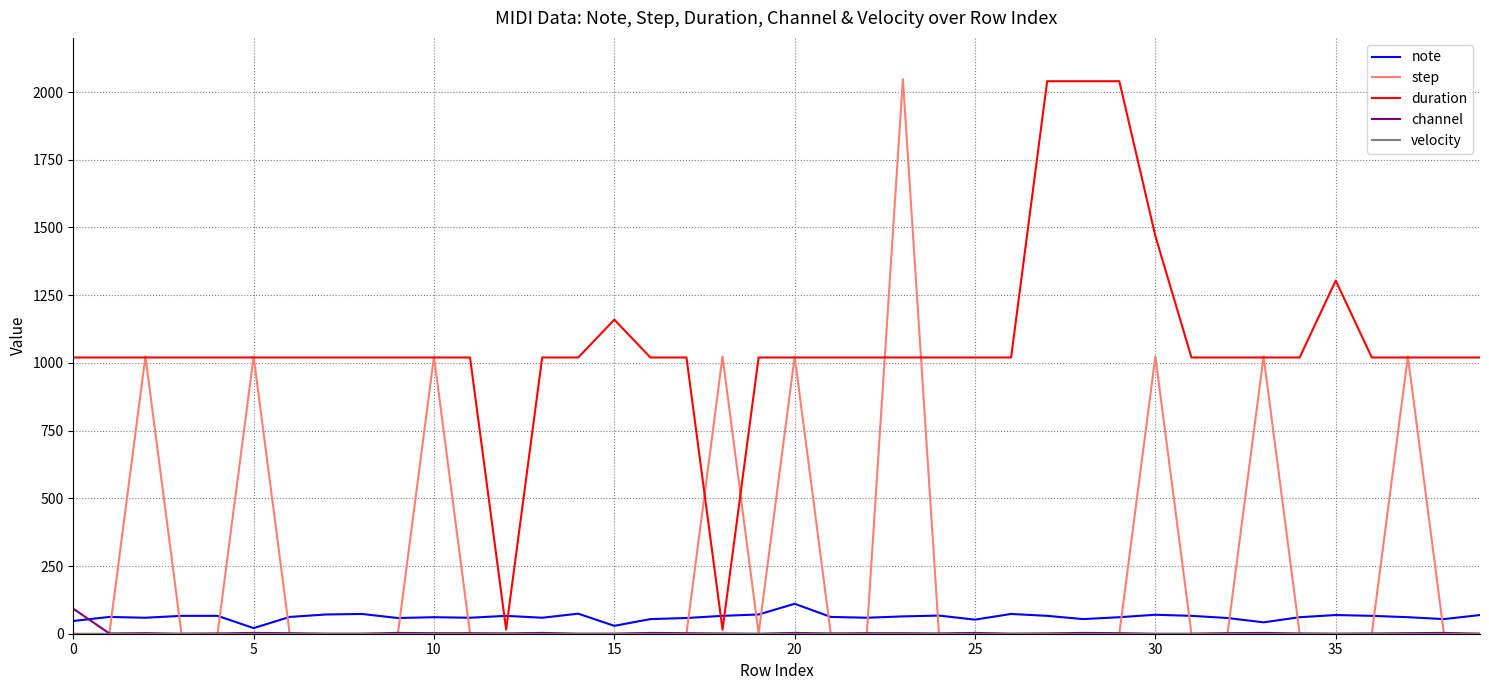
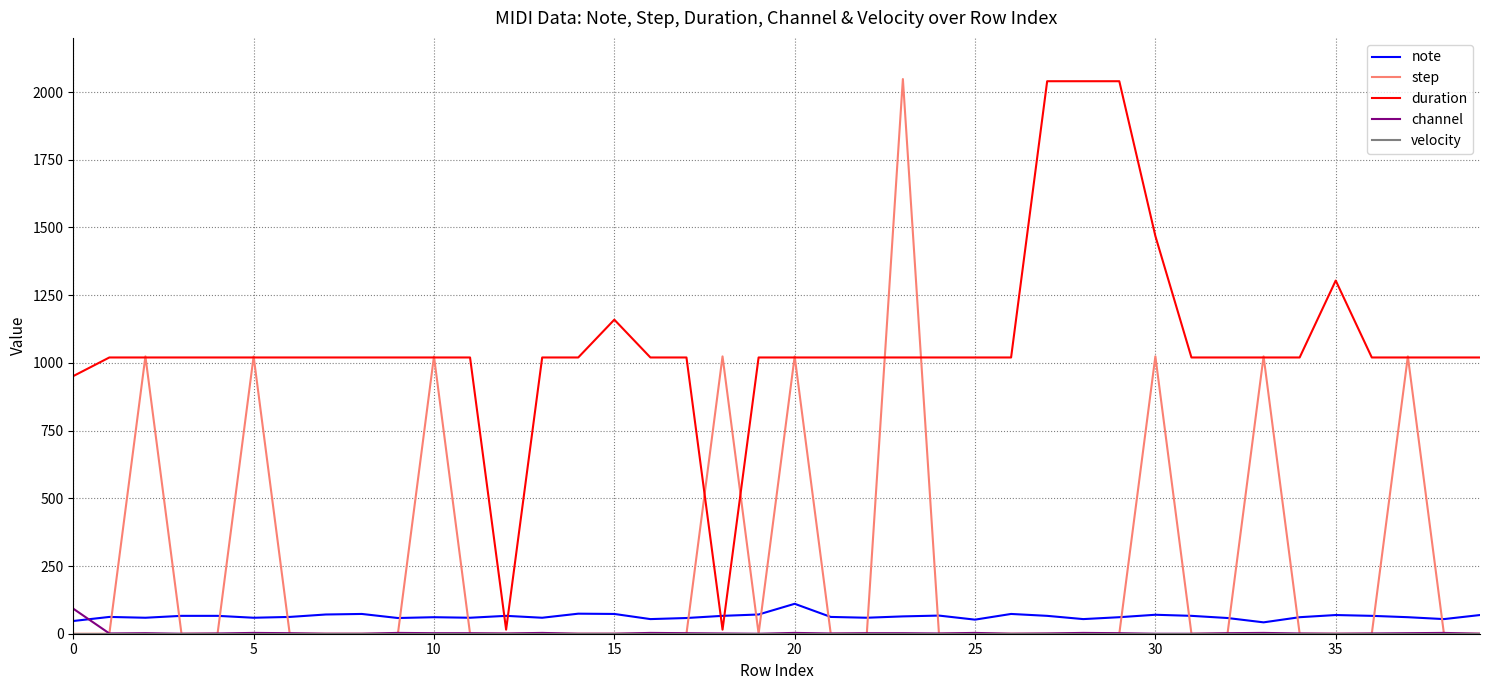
duration, 0: 1020 -> 950
note, 5: 20 -> 60
note, 15: 30 -> 70
